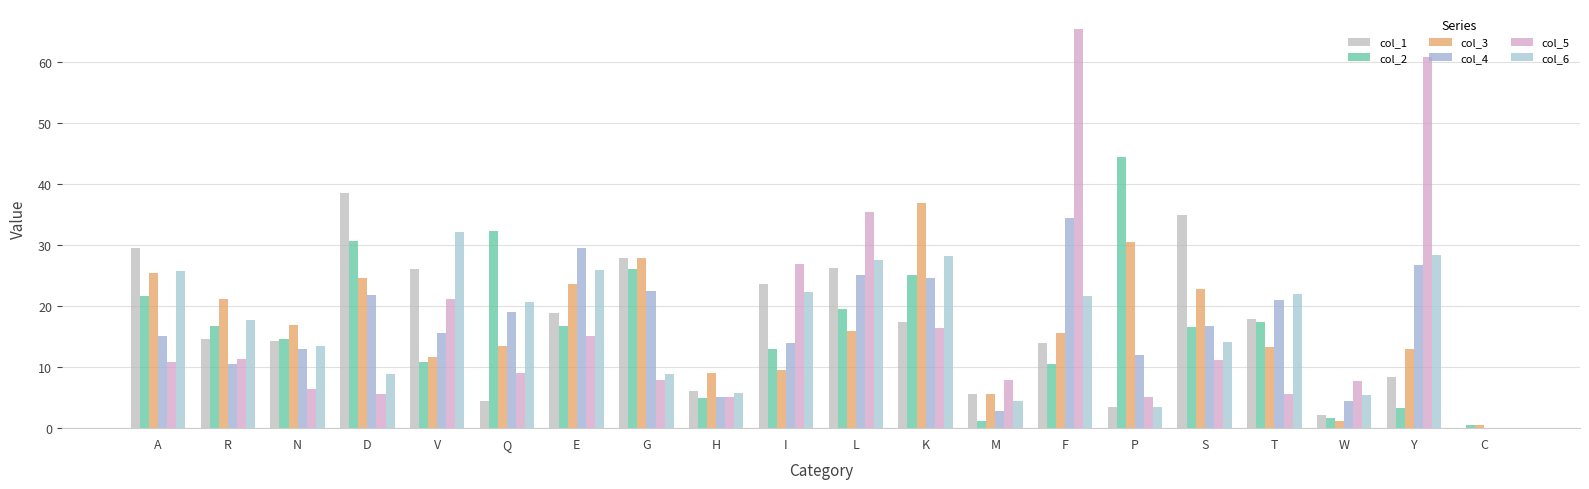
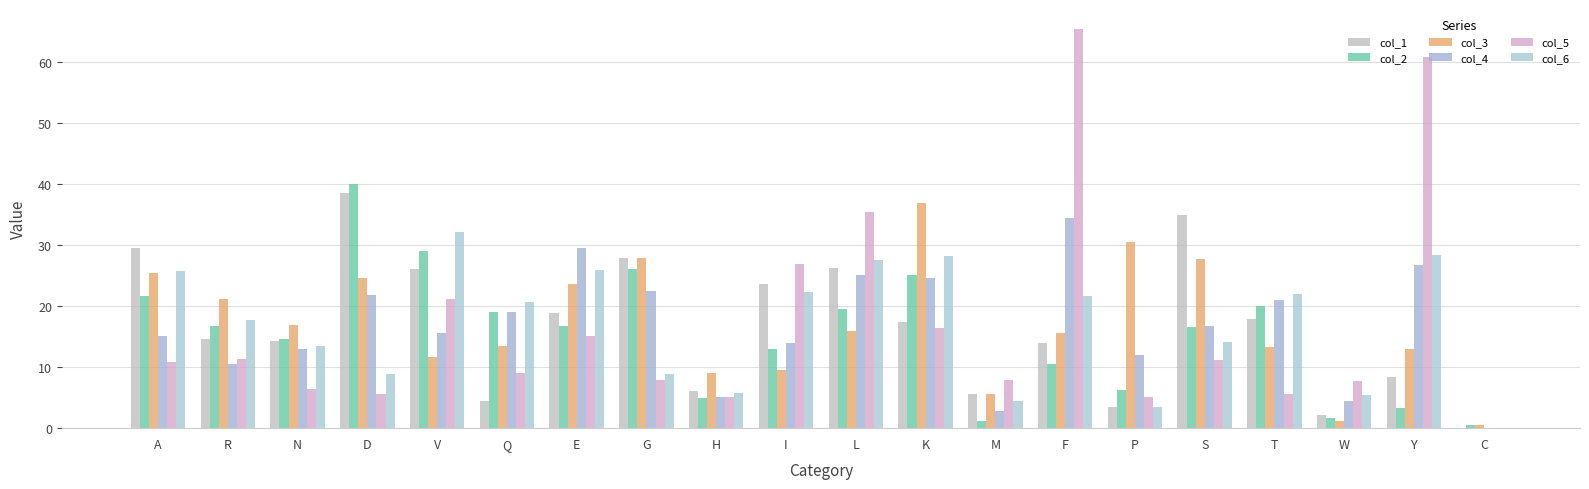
col_2, D: 31 -> 40
col_2, V: 11 -> 29
col_2, Q: 32 -> 19
col_2, P: 44 -> 6
col_3, S: 23 -> 28
col_2, T: 17 -> 20
